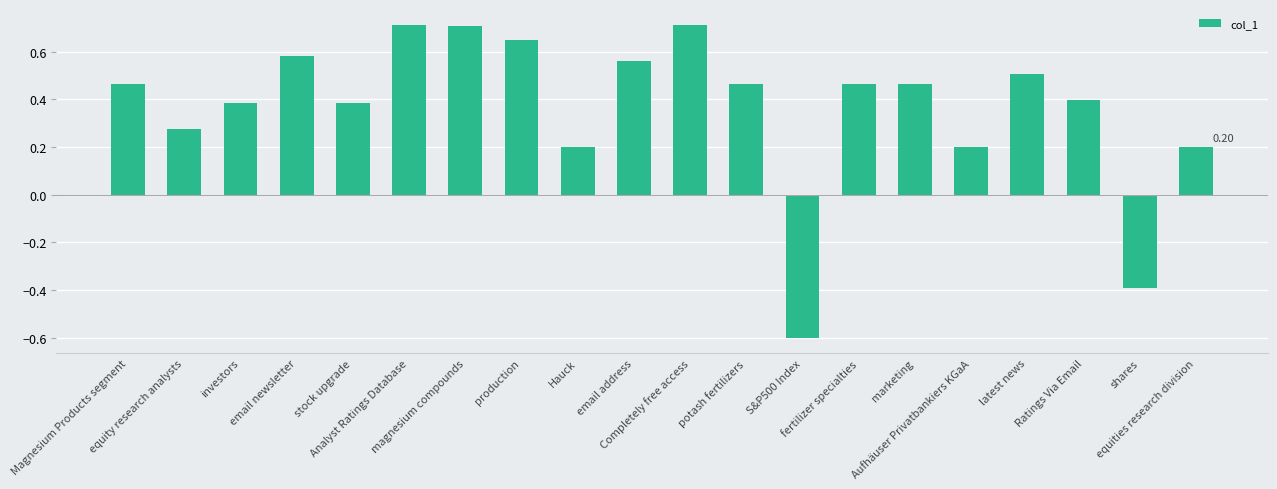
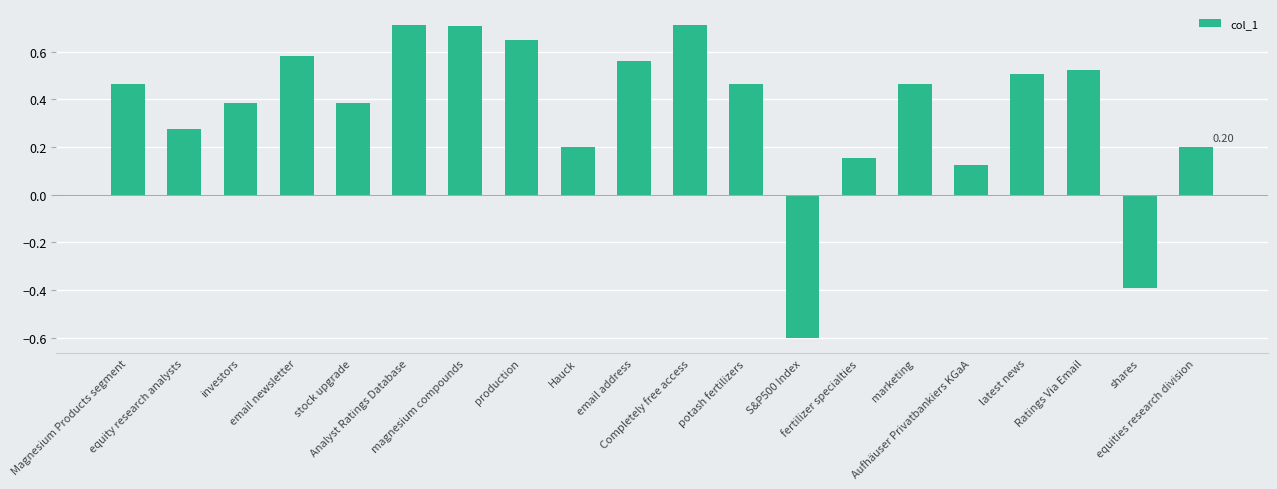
fertilizer specialties: 0.46 -> 0.15
Aufhäuser Privatbankiers KGaA: 0.20 -> 0.12
Ratings Via Email: 0.40 -> 0.52
